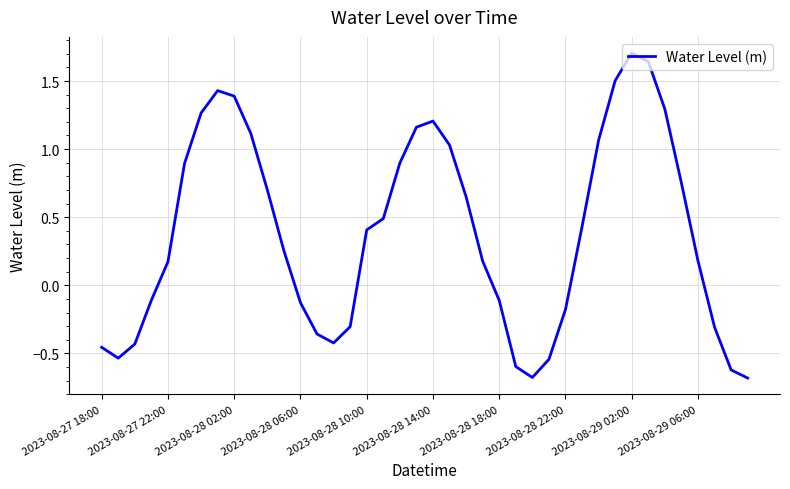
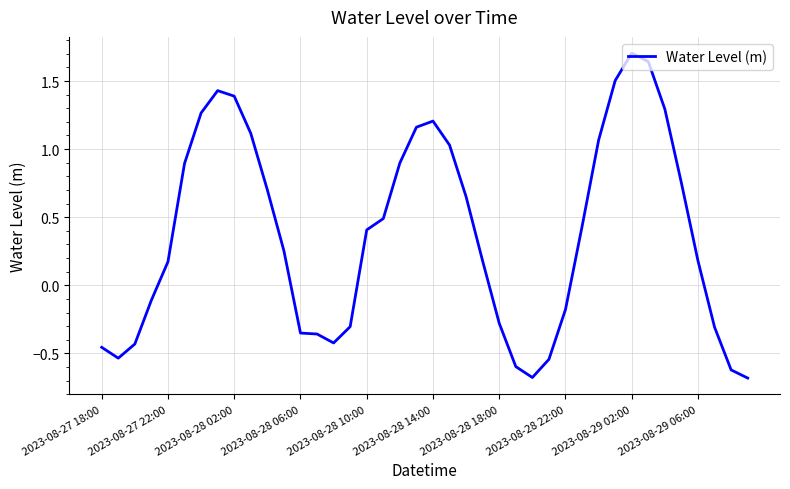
2023-08-28 06:00: -0.13 -> -0.35
2023-08-28 18:00: -0.11 -> -0.28
